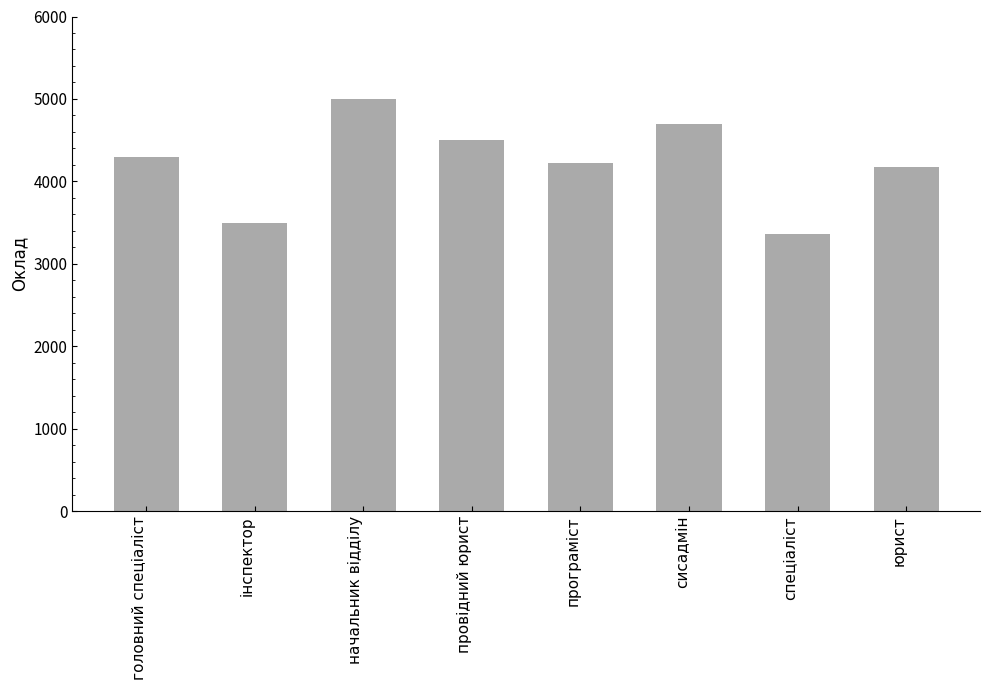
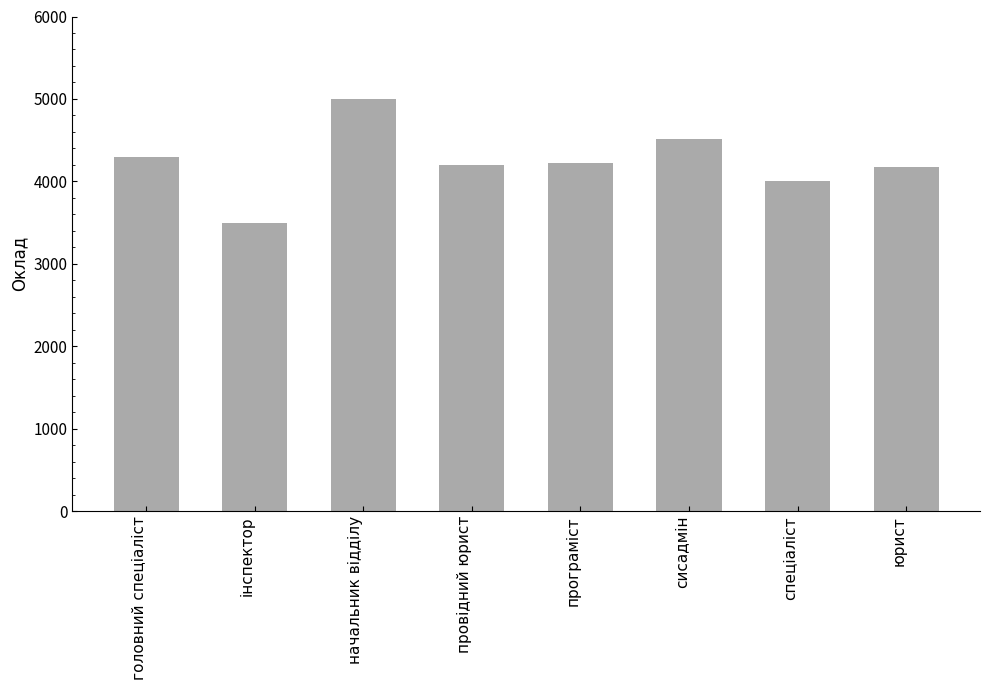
провідний юрист: 4500 -> 4200
сисадмін: 4700 -> 4500
спеціаліст: 3400 -> 4000
